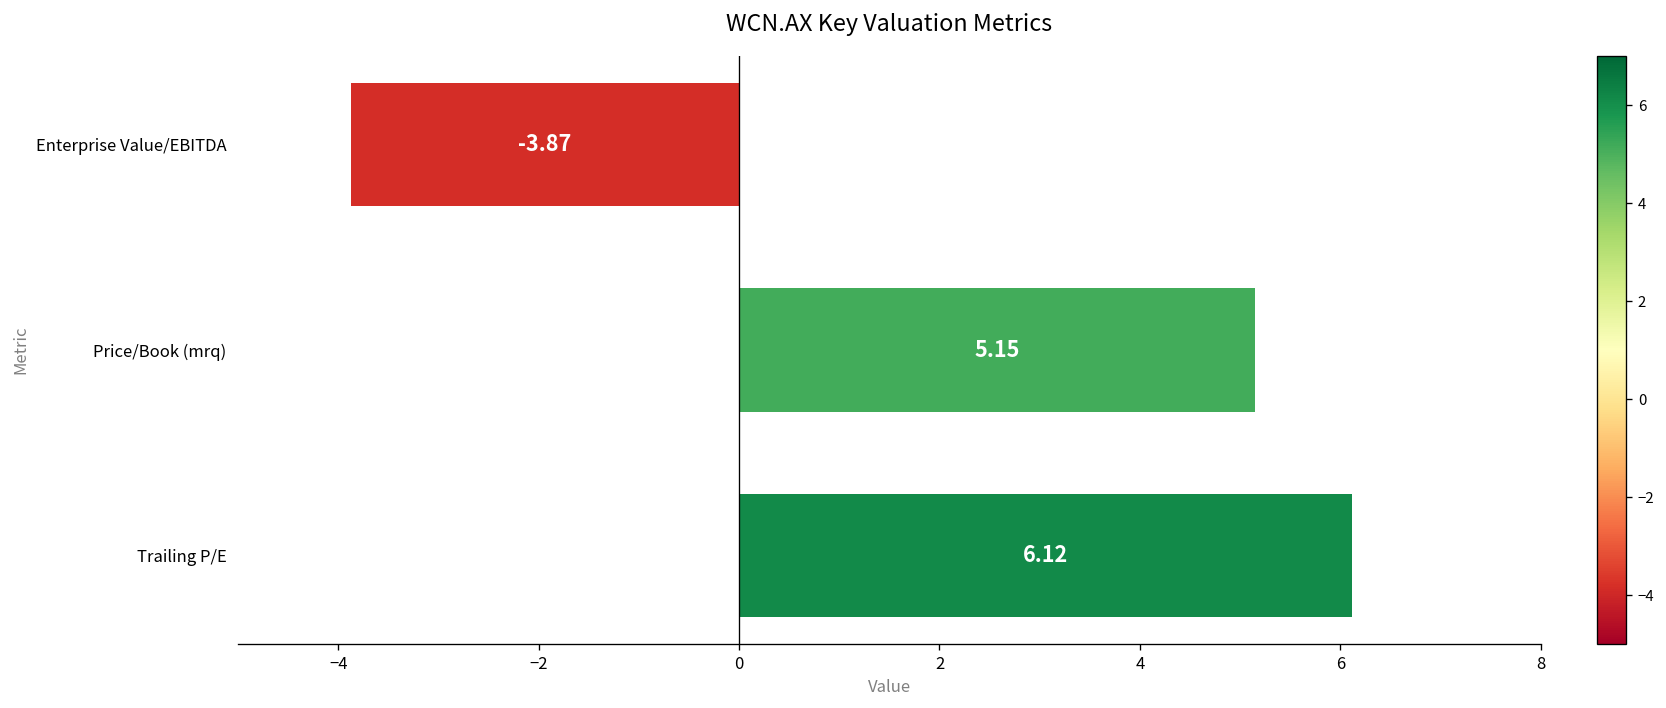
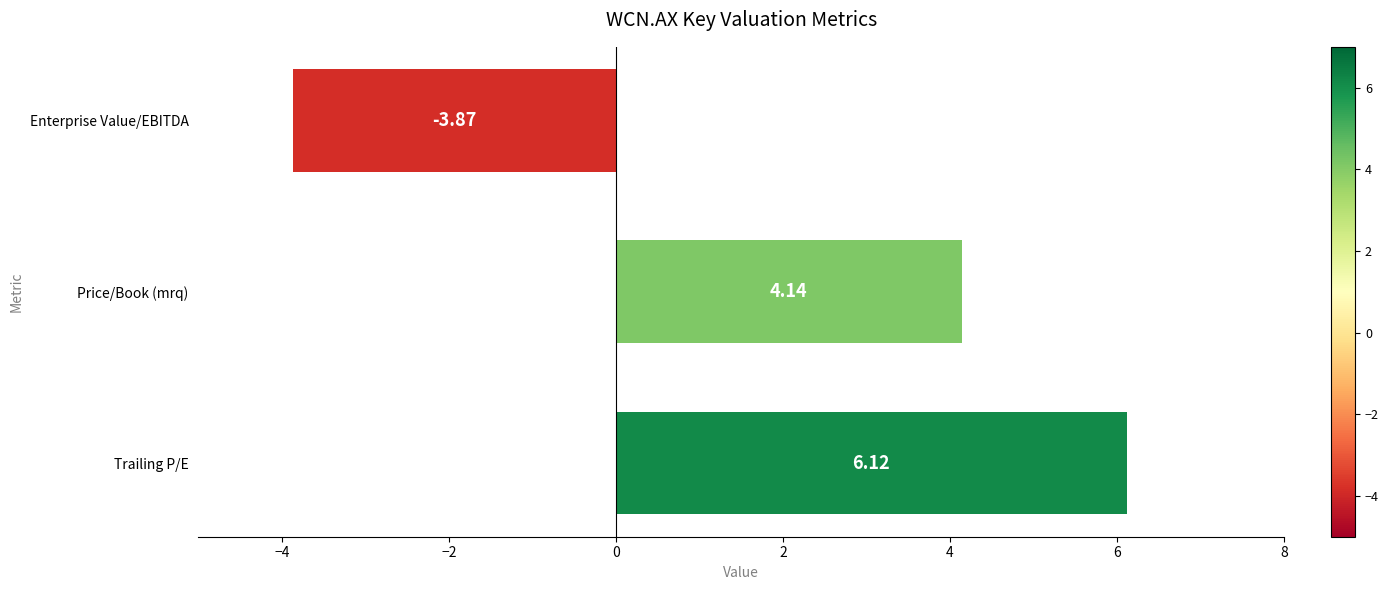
Price/Book (mrq): 5.15 -> 4.14
